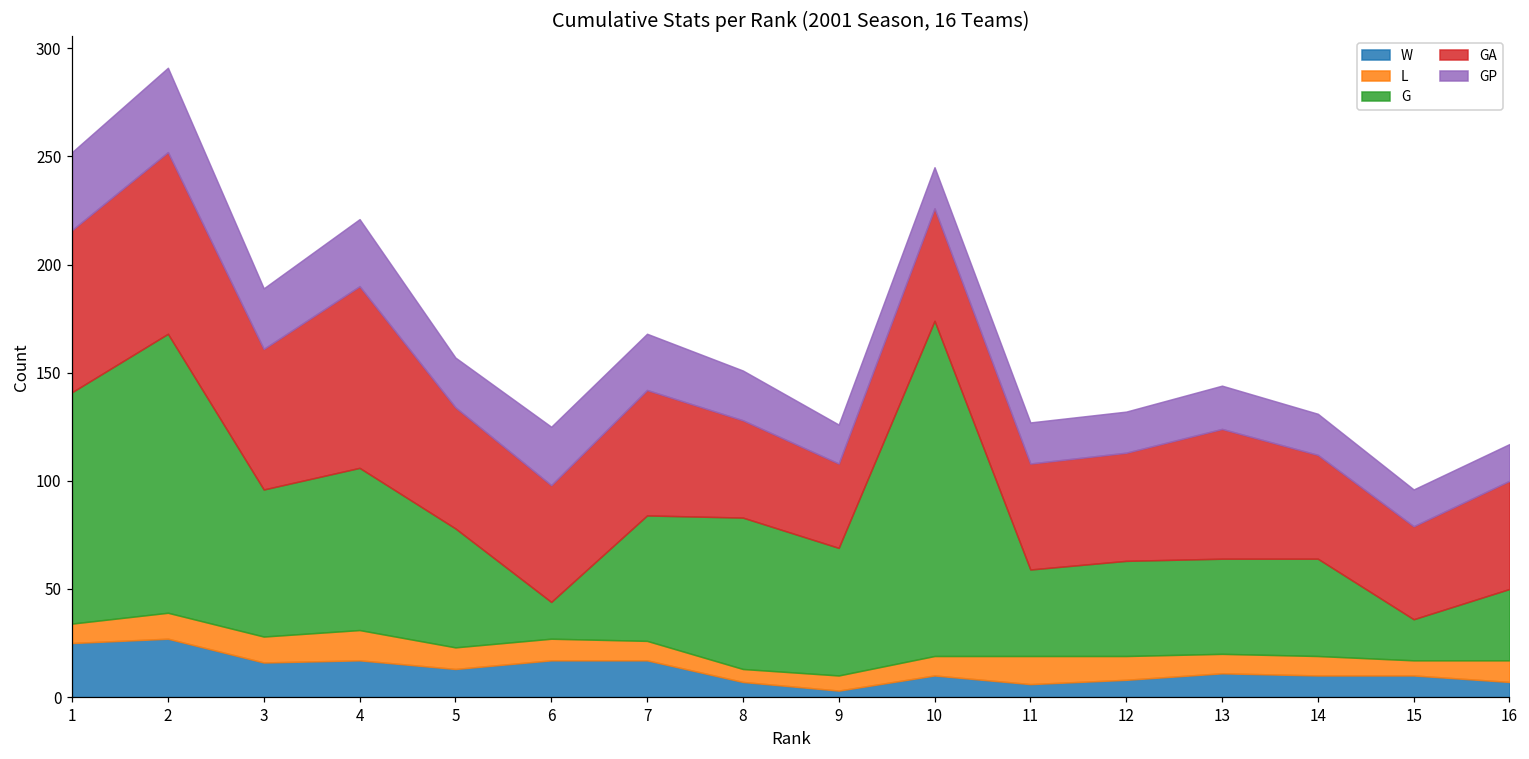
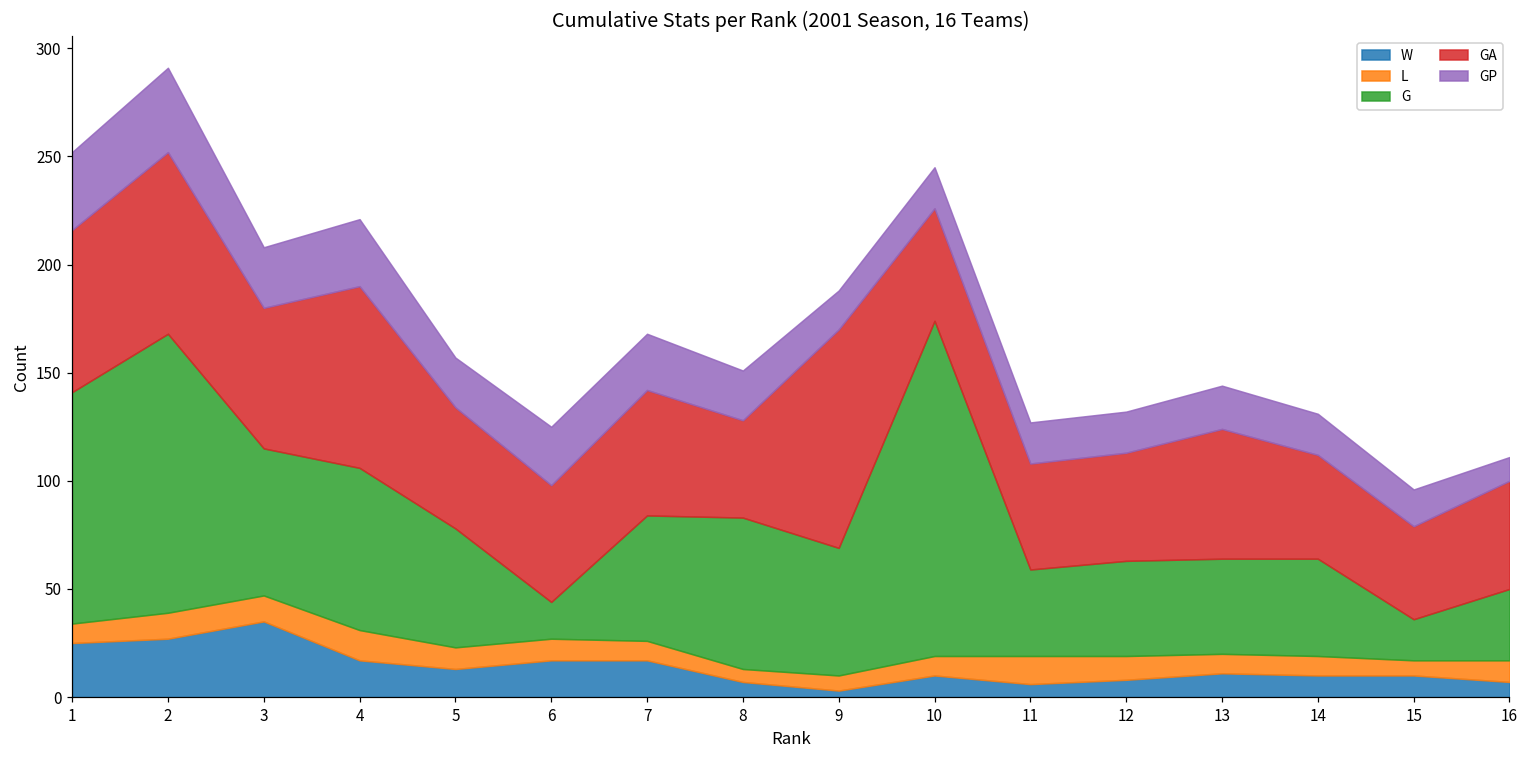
W, 3: 16 -> 35
GA, 9: 39 -> 101
GP, 16: 17 -> 11
